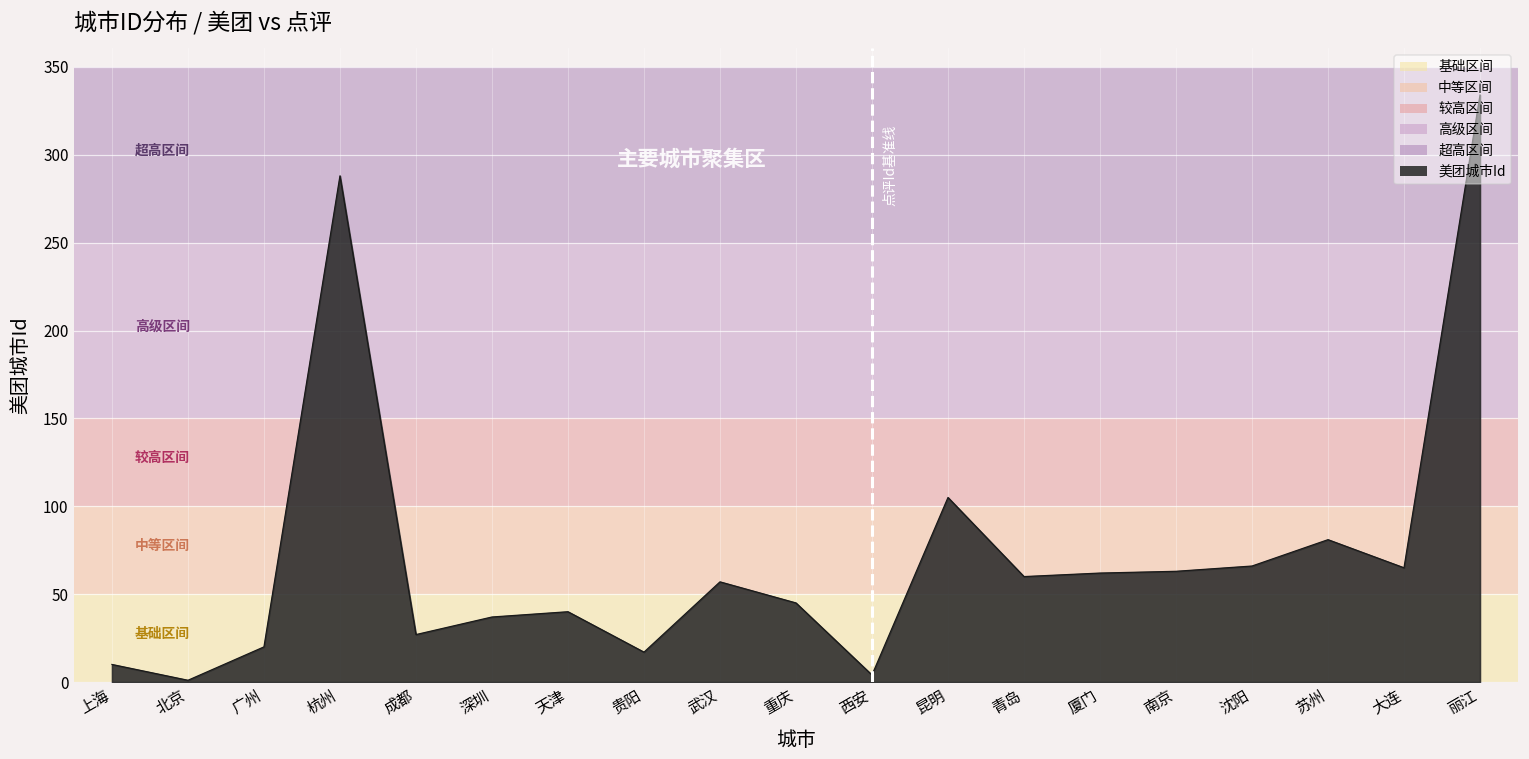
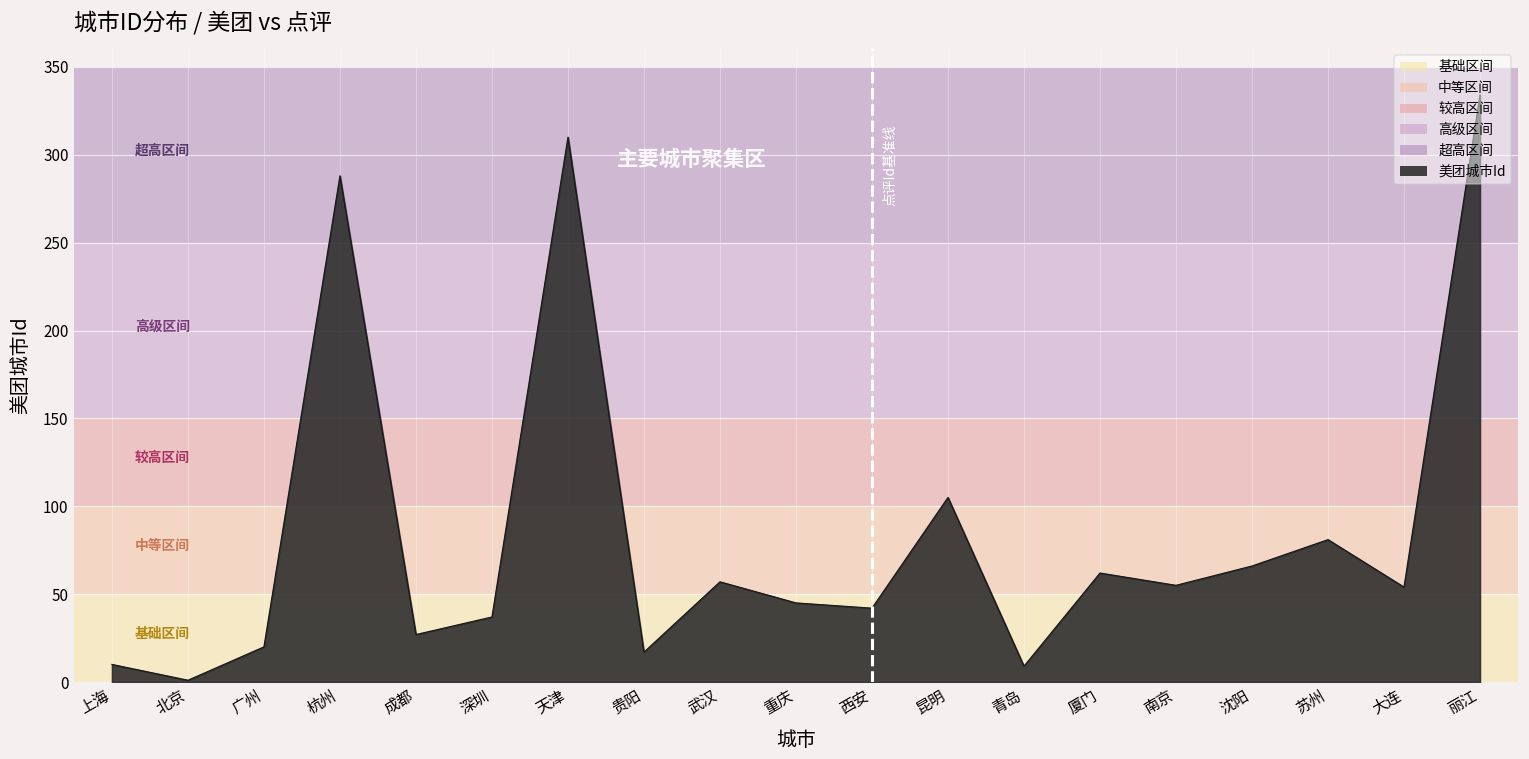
天津: 40 -> 310
西安: 4 -> 42
青岛: 60 -> 9
南京: 63 -> 55
大连: 65 -> 54
